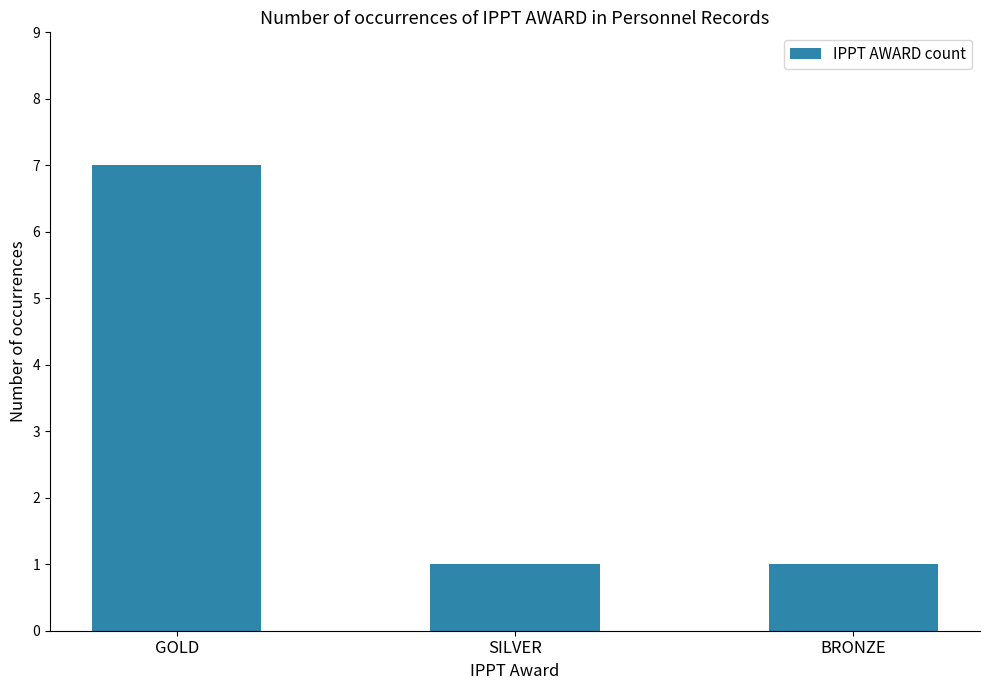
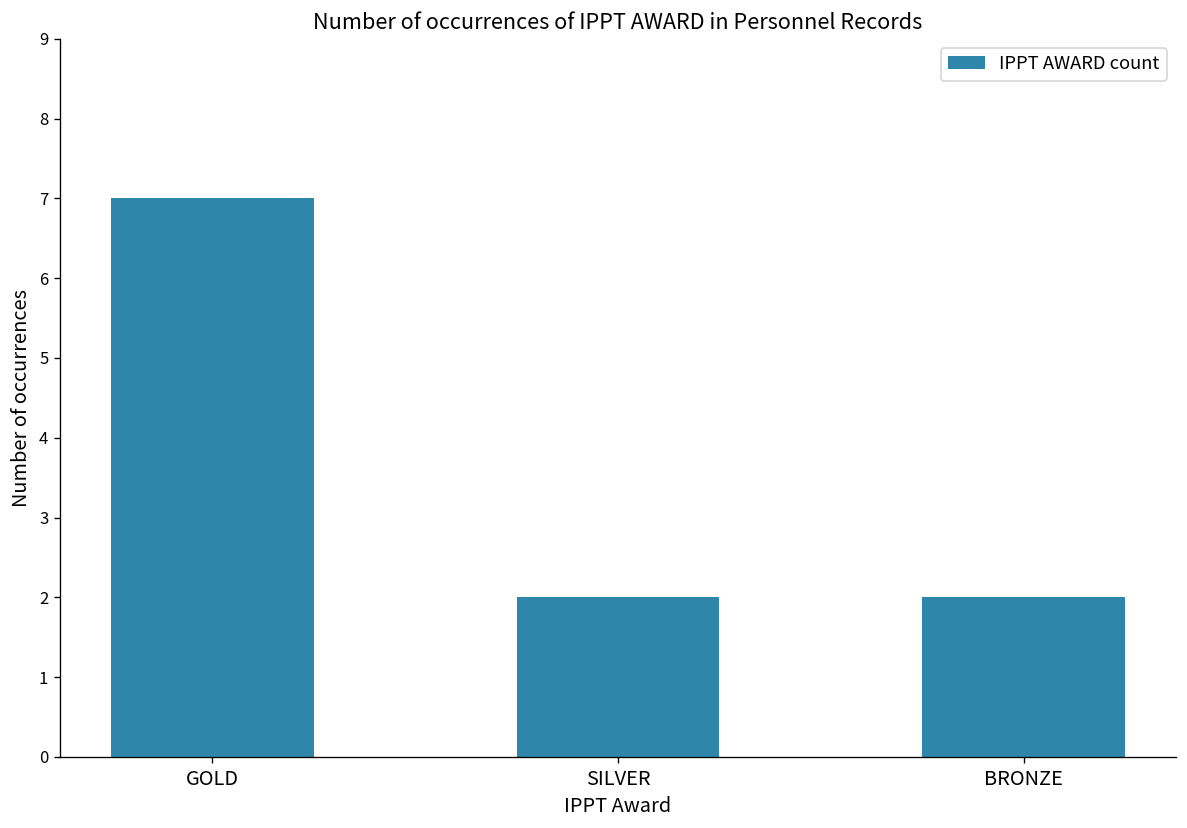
SILVER: 1 -> 2
BRONZE: 1 -> 2
